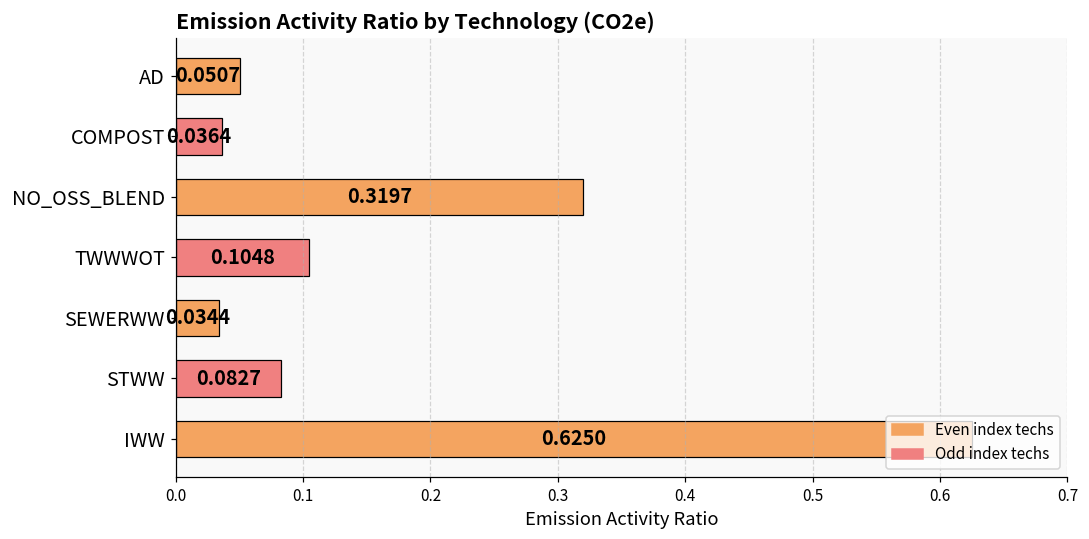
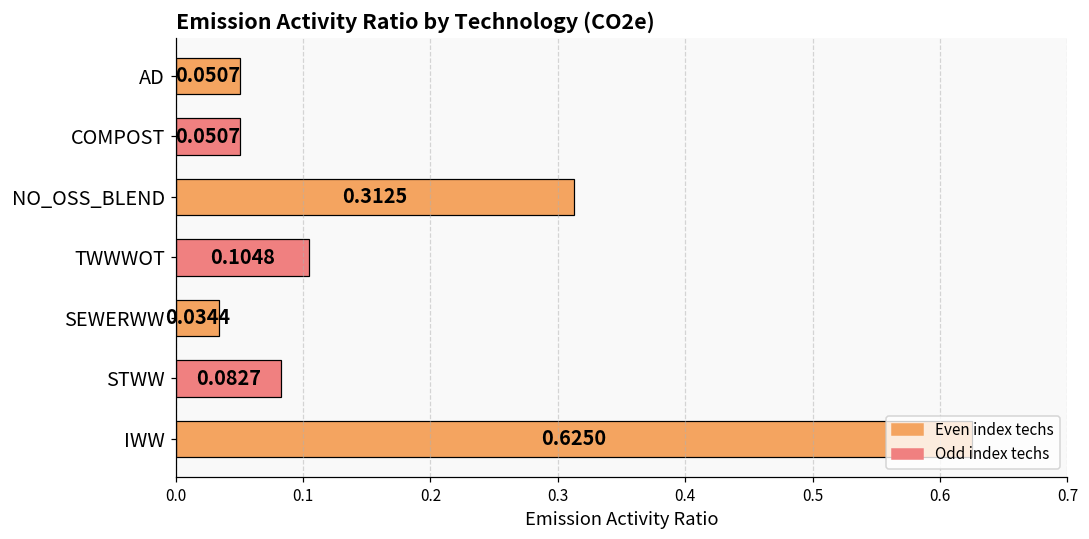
COMPOST: 0.0364 -> 0.0507
NO_OSS_BLEND: 0.3197 -> 0.3125
